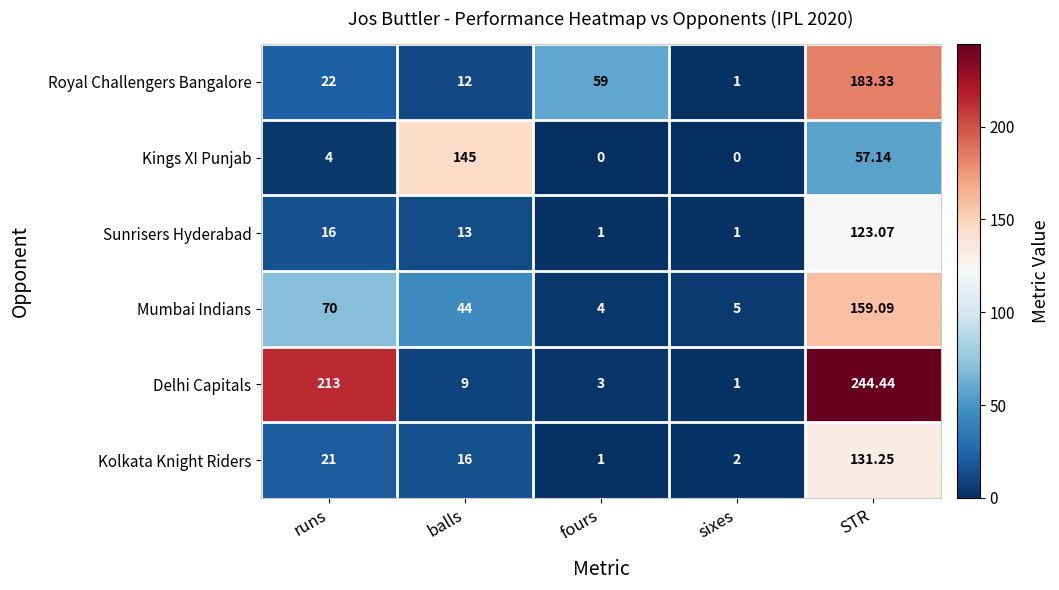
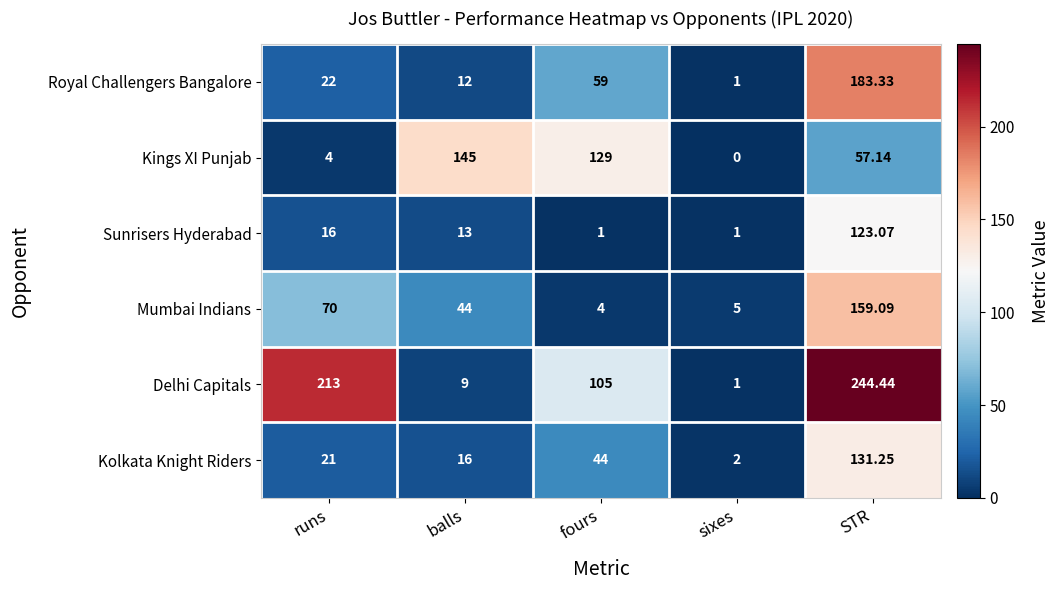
Kings XI Punjab, fours: 0 -> 129
Delhi Capitals, fours: 3 -> 105
Kolkata Knight Riders, fours: 1 -> 44
